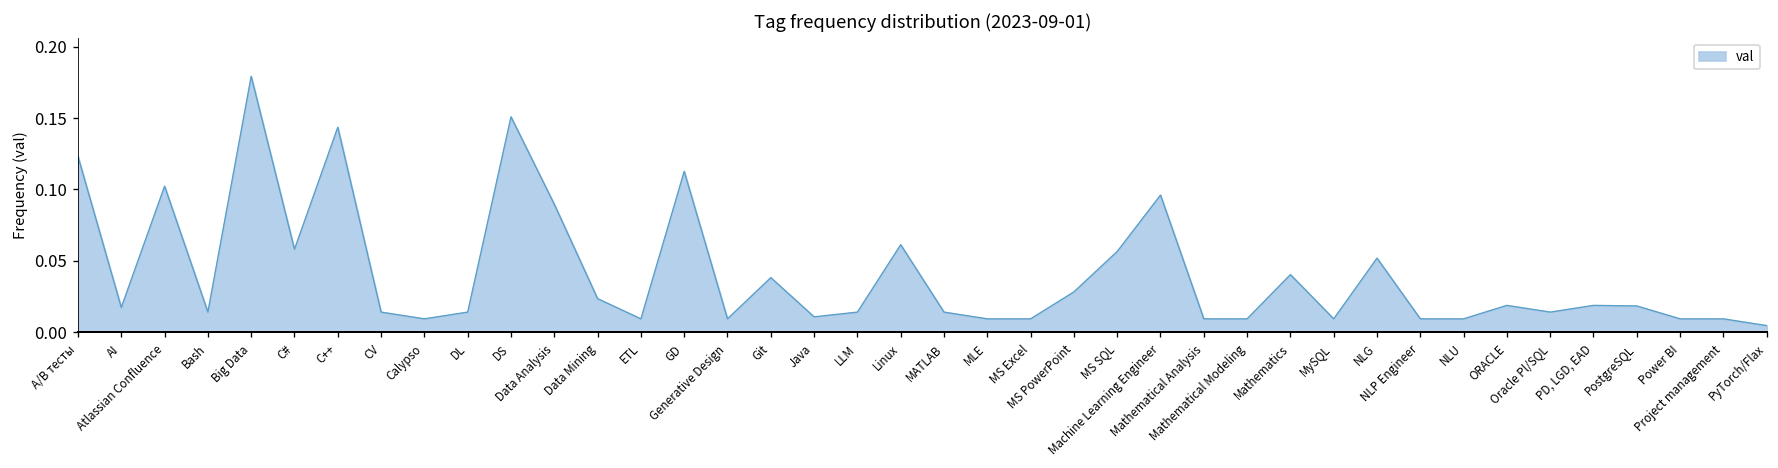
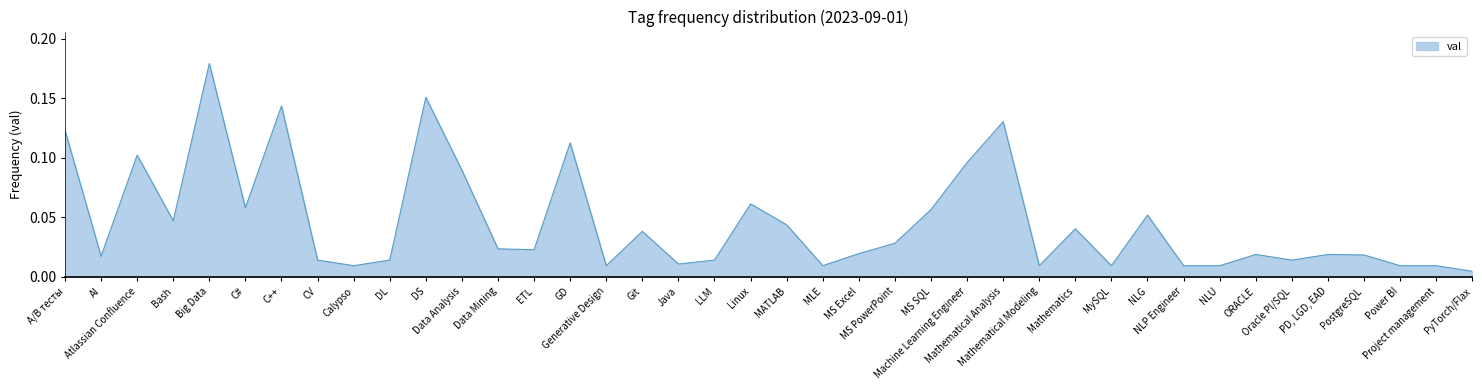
Bash: 0.014 -> 0.047
ETL: 0.009 -> 0.023
MATLAB: 0.014 -> 0.044
MS Excel: 0.009 -> 0.020
Mathematical Analysis: 0.009 -> 0.130
